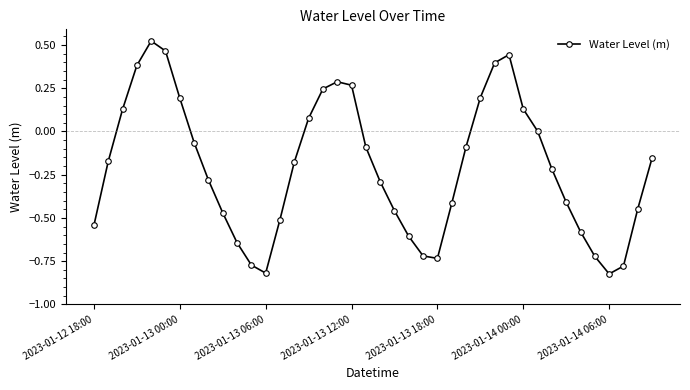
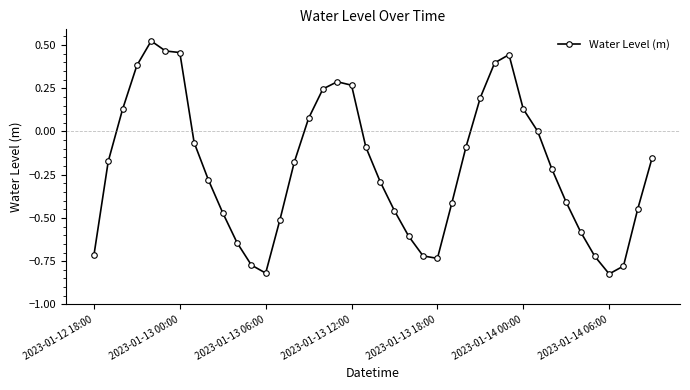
2023-01-12 18:00: -0.54 -> -0.72
2023-01-13 00:00: 0.19 -> 0.46
